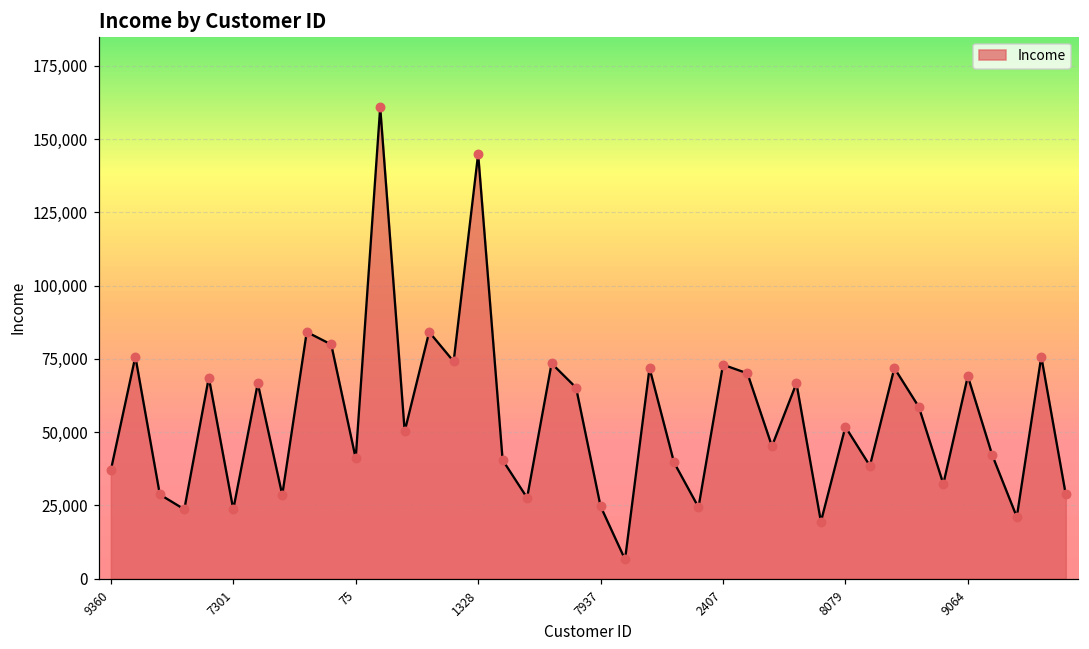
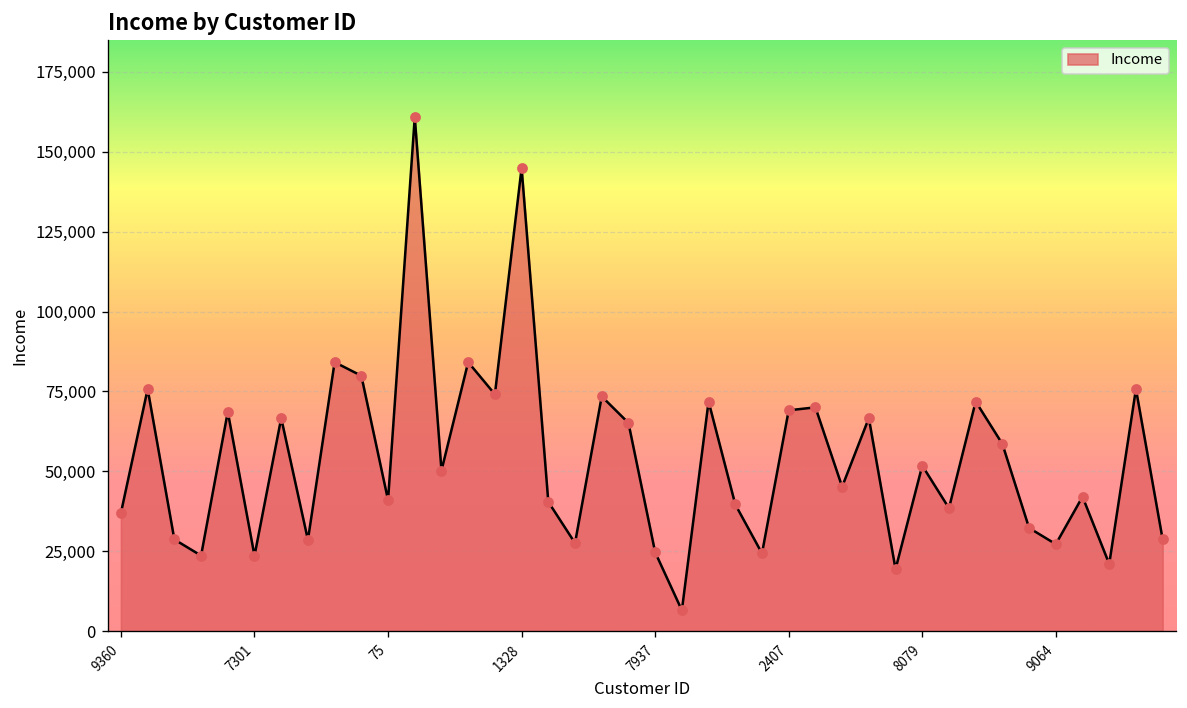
2407: 73,000 -> 69,000
9064: 69,000 -> 27,000
